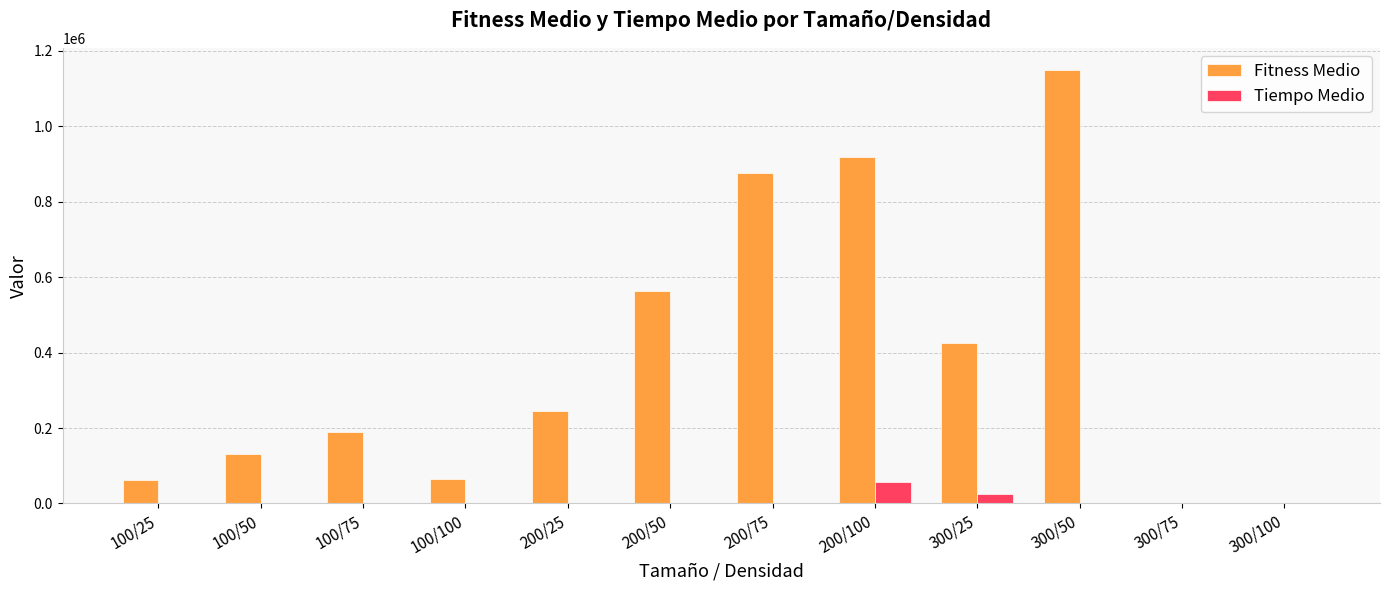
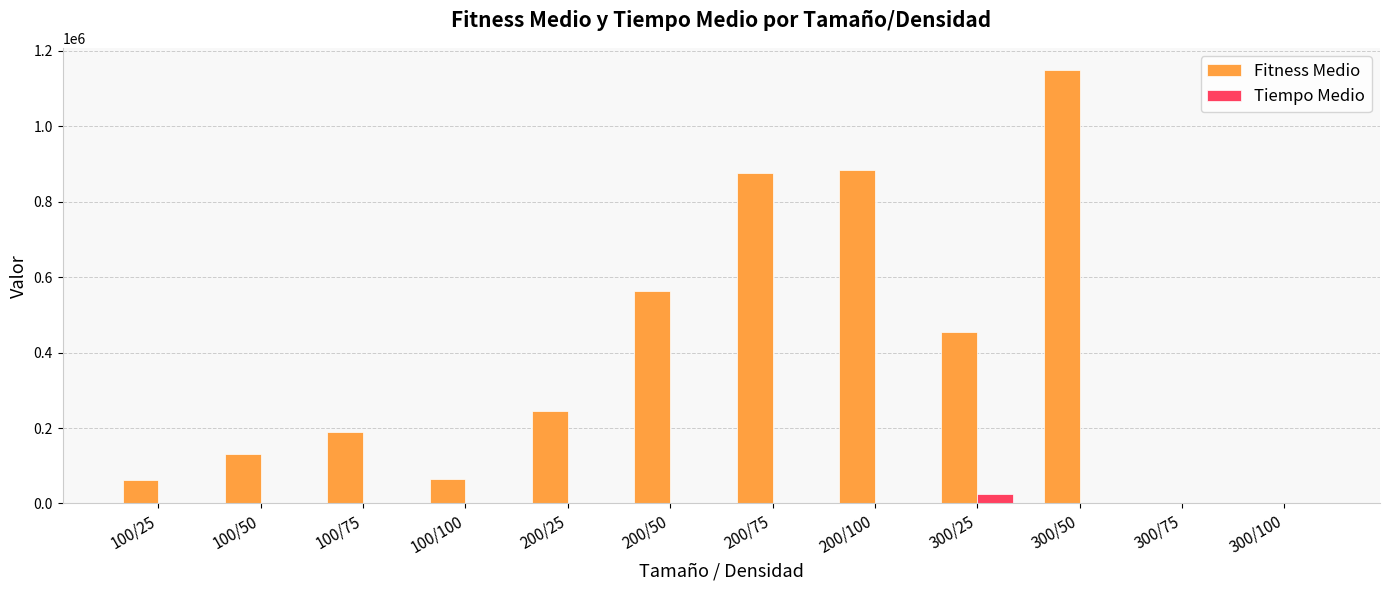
Fitness Medio, 200/100: 920000 -> 880000
Tiempo Medio, 200/100: 60000 -> 0
Fitness Medio, 300/25: 430000 -> 450000
